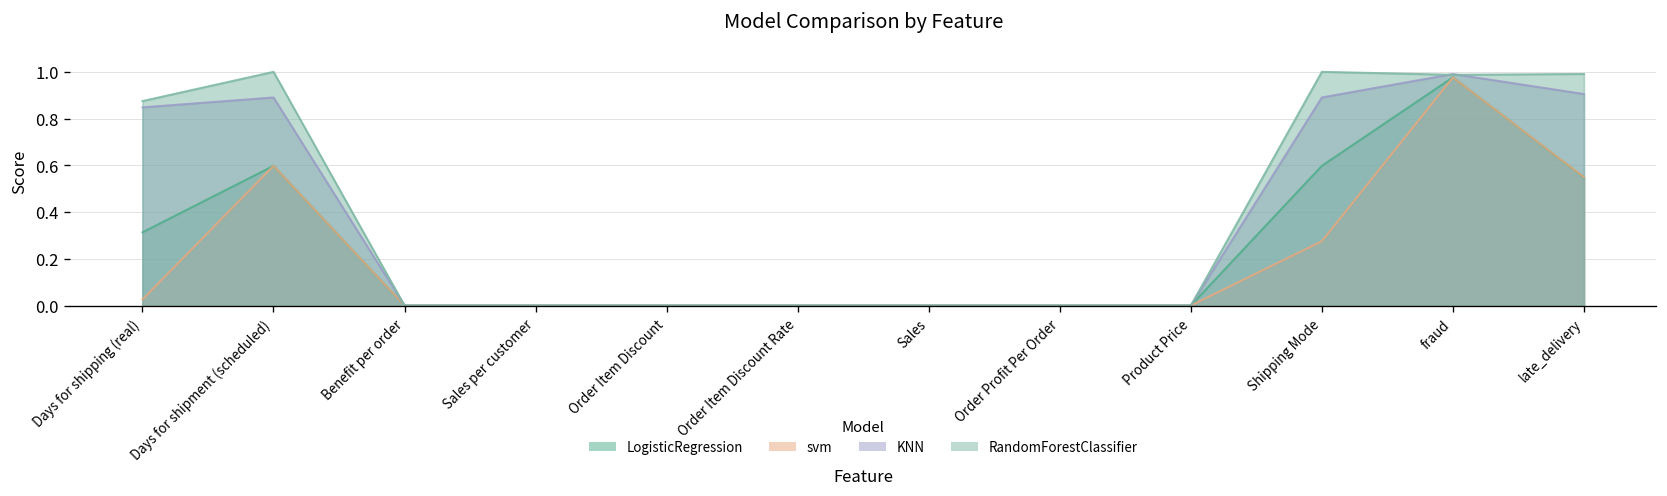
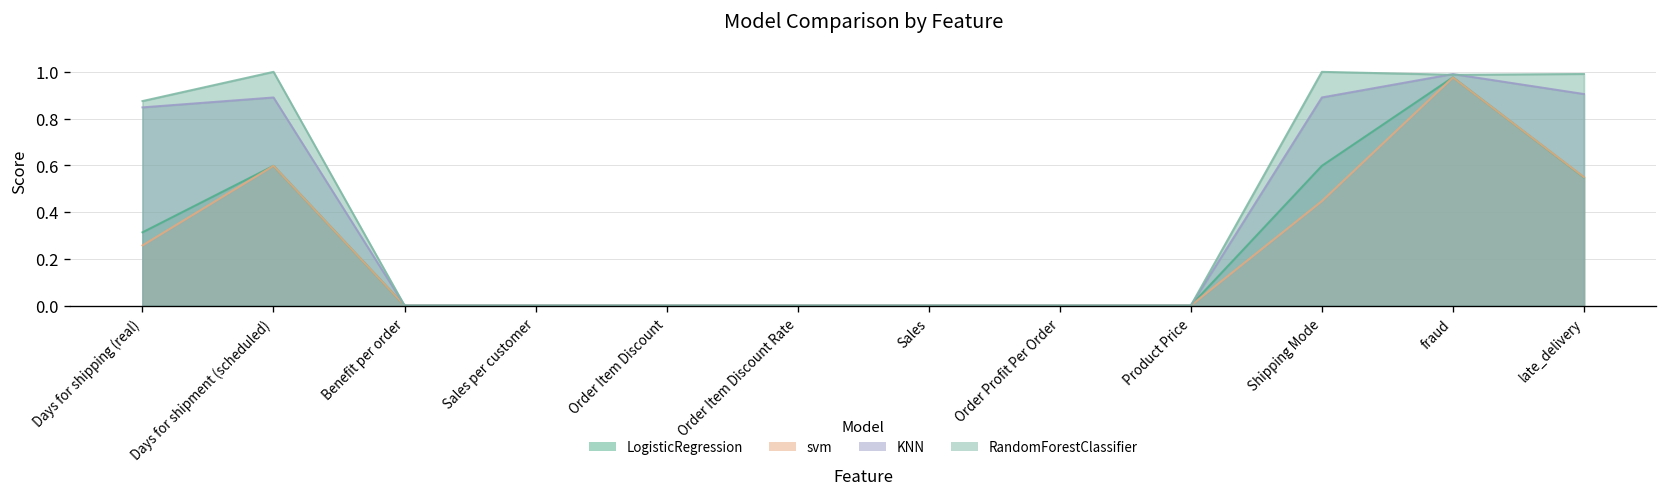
svm, Days for shipping (real): 0.03 -> 0.26
svm, Shipping Mode: 0.28 -> 0.45
